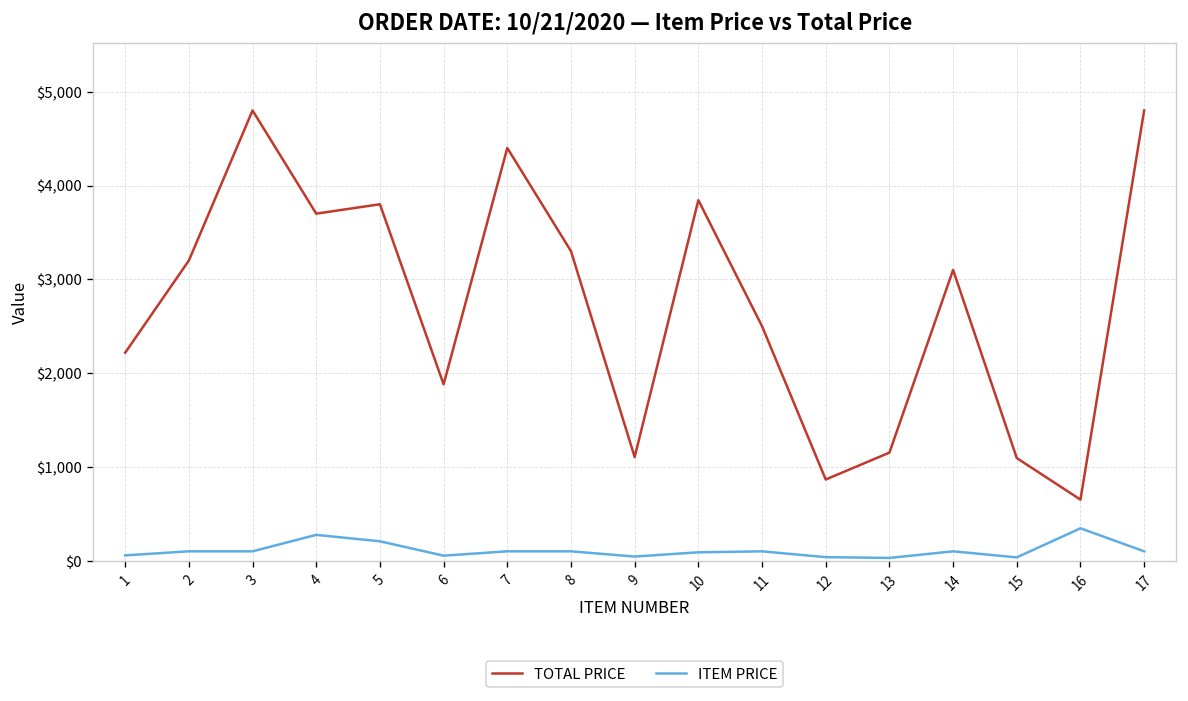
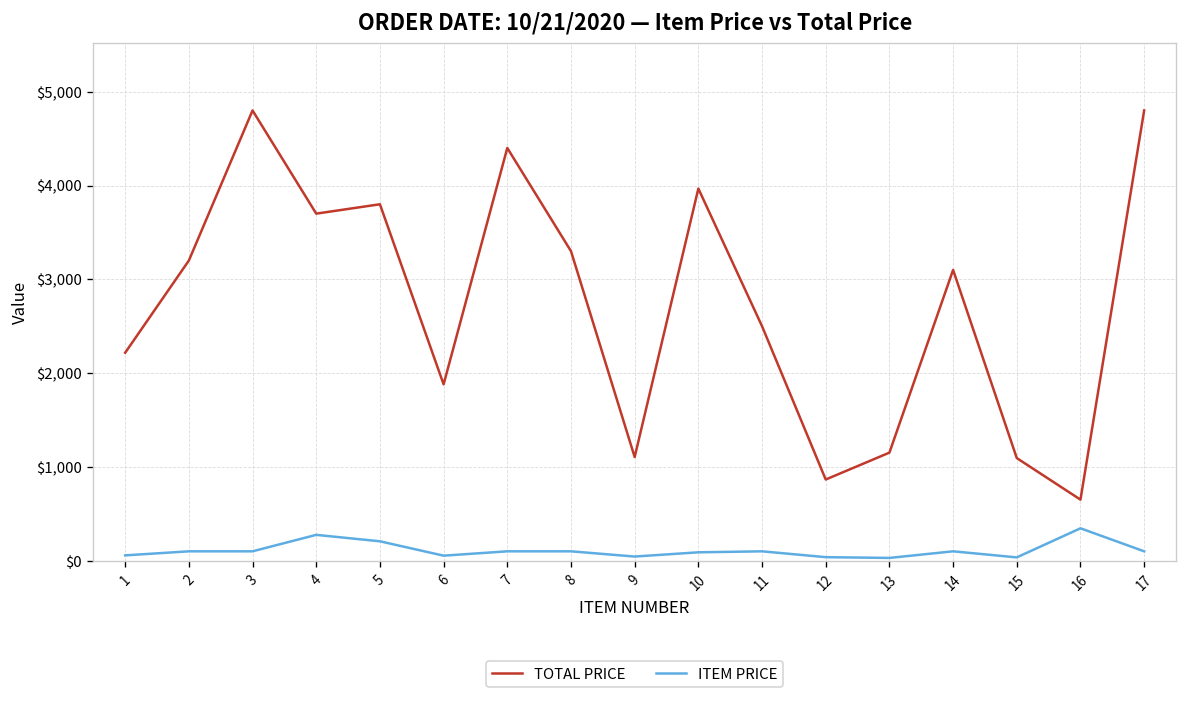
TOTAL PRICE, 10: $3,800 -> $4,000
